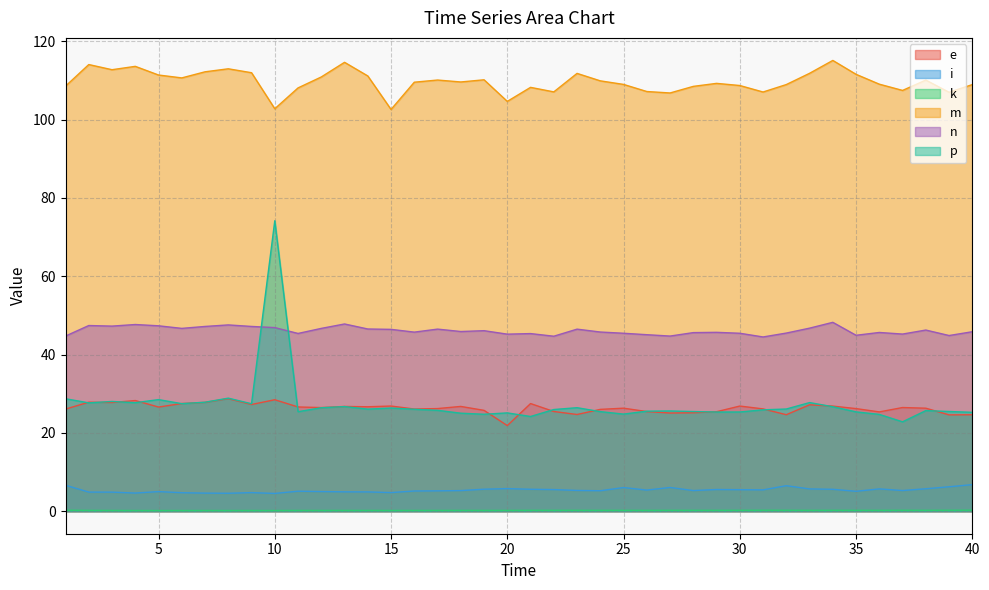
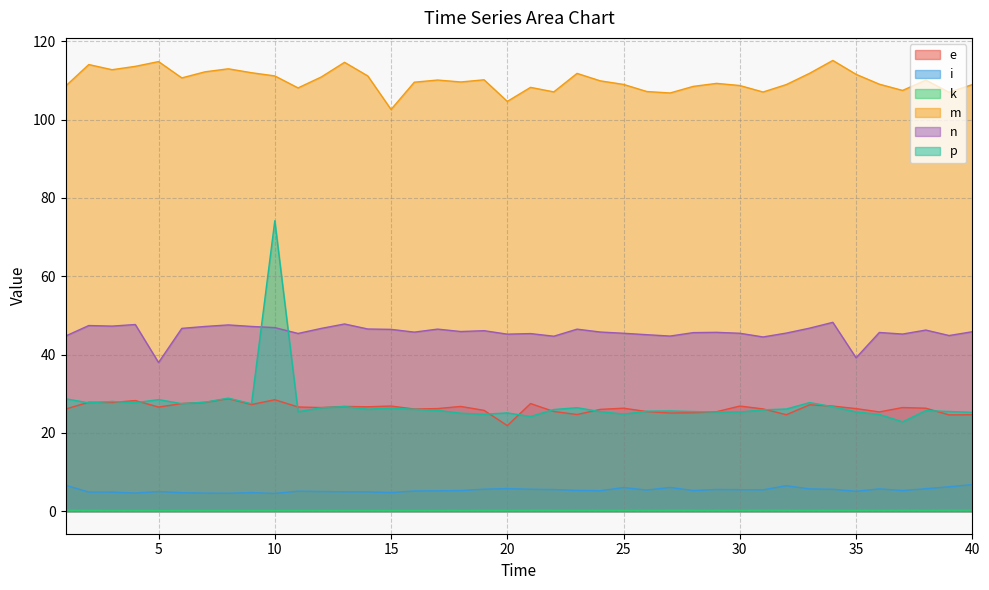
m, 5: 111 -> 115
n, 5: 47 -> 38
m, 10: 103 -> 111
n, 35: 45 -> 39
